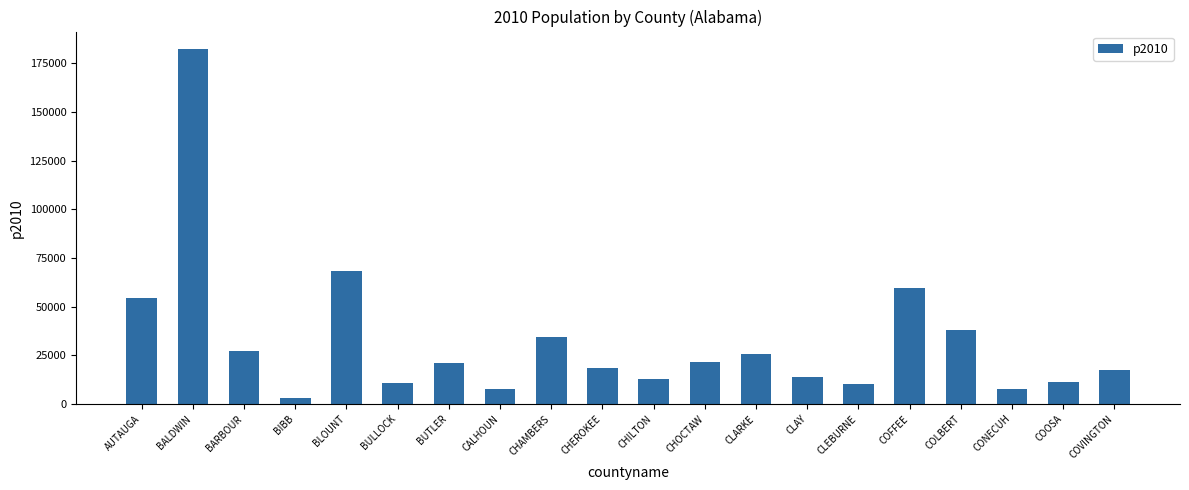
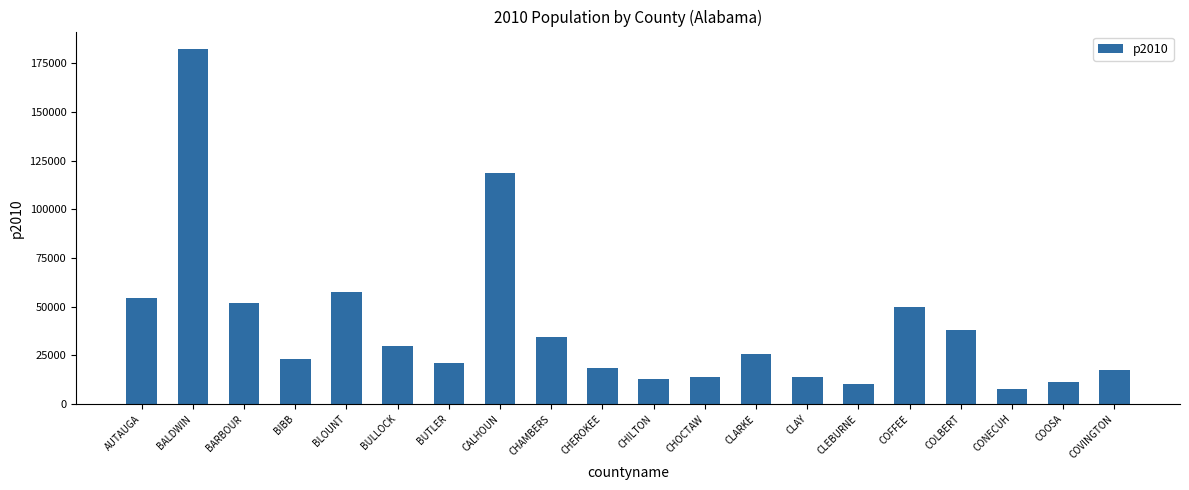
BARBOUR: 27000 -> 52000
BIBB: 3000 -> 23000
BLOUNT: 68000 -> 57000
BULLOCK: 11000 -> 30000
CALHOUN: 8000 -> 119000
CHOCTAW: 22000 -> 14000
COFFEE: 60000 -> 50000
